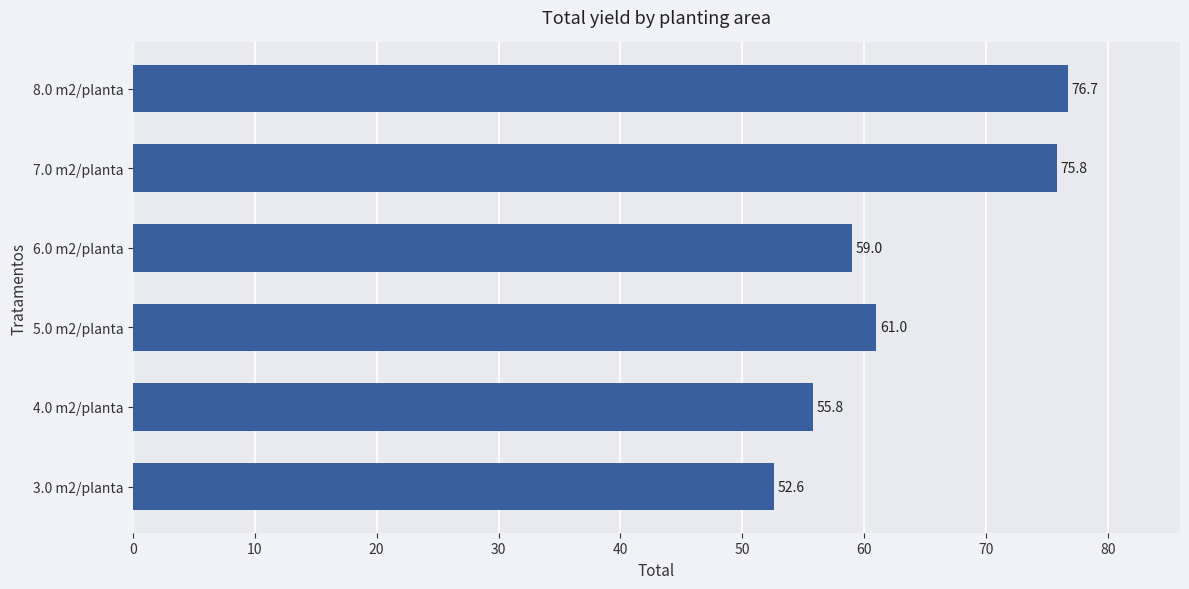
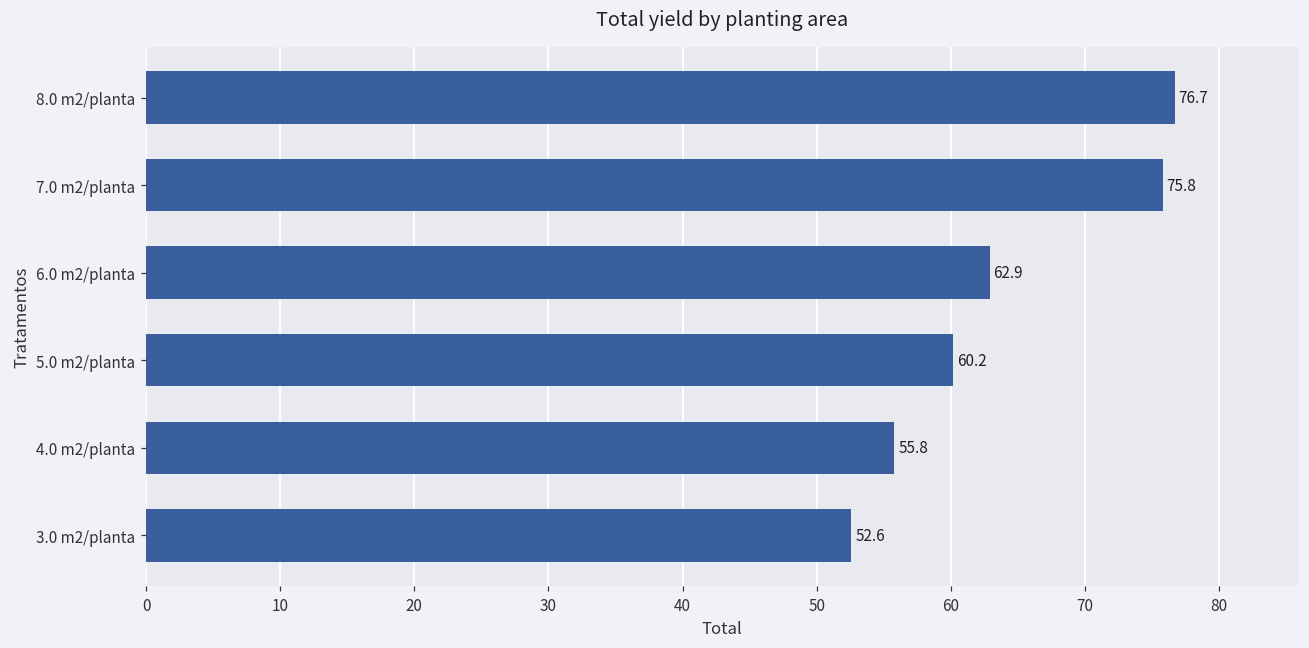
6.0 m2/planta: 59.0 -> 62.9
5.0 m2/planta: 61.0 -> 60.2
